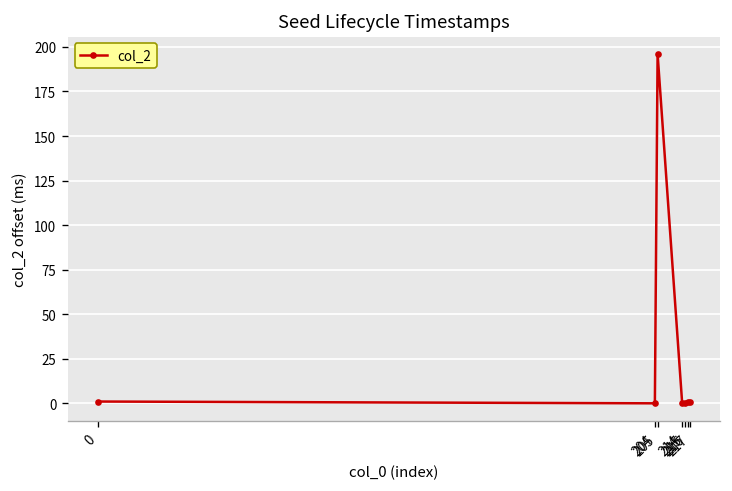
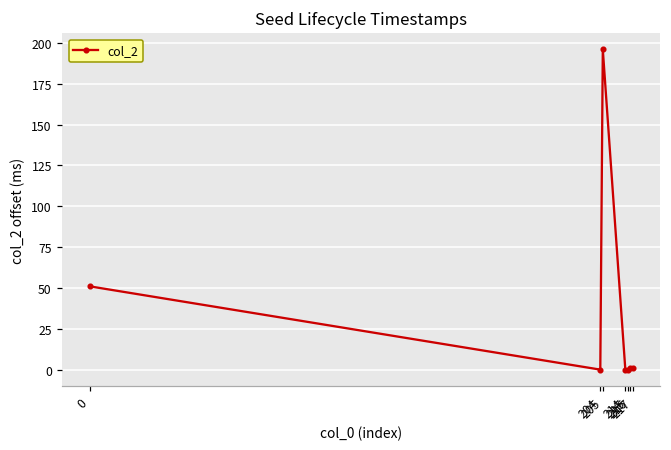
0: 1 -> 51
